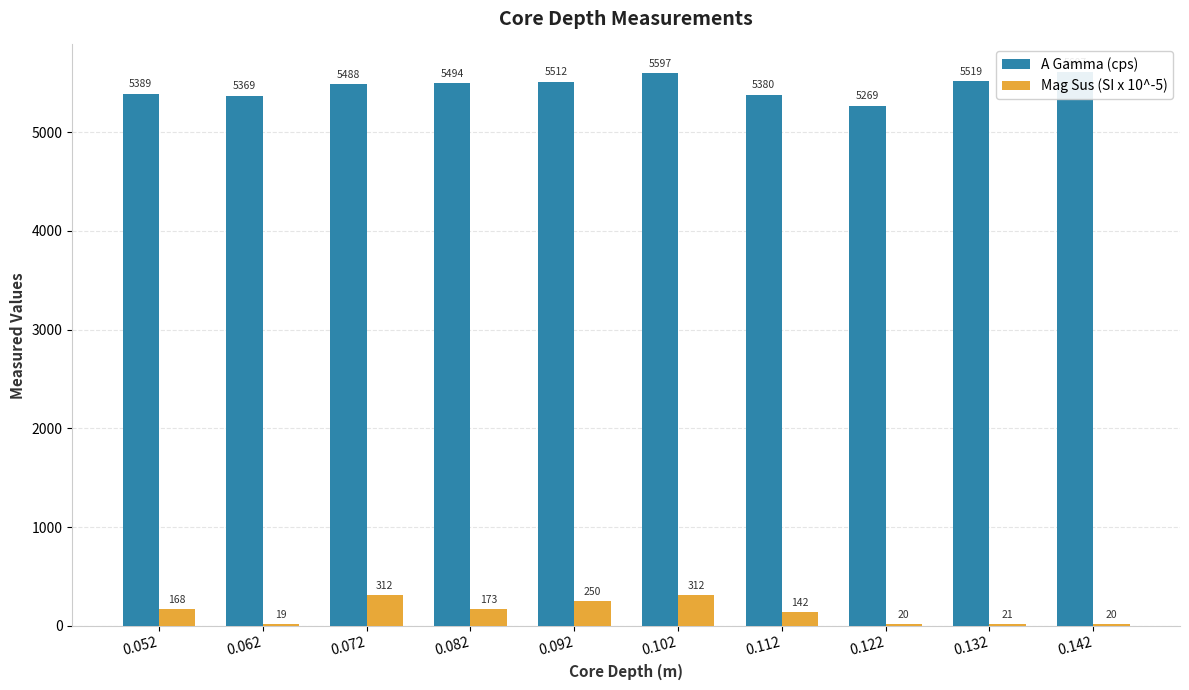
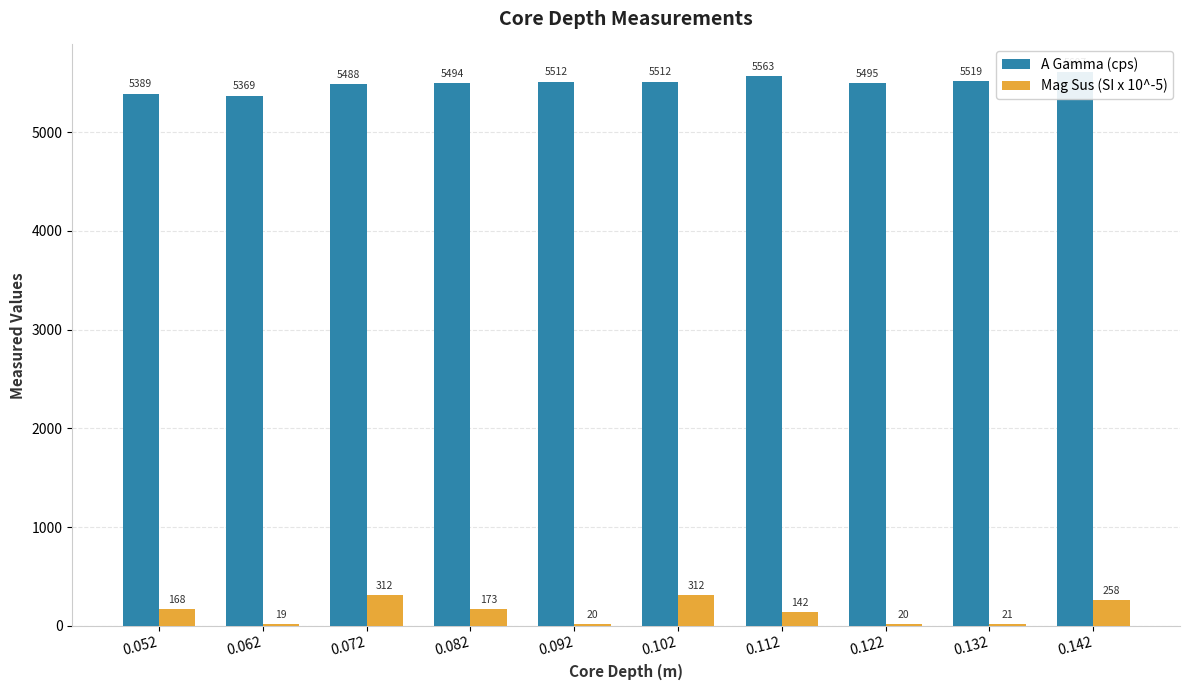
Mag Sus (SI x 10^-5), 0.092: 250 -> 20
A Gamma (cps), 0.102: 5597 -> 5512
A Gamma (cps), 0.112: 5380 -> 5563
A Gamma (cps), 0.122: 5269 -> 5495
Mag Sus (SI x 10^-5), 0.142: 20 -> 258
